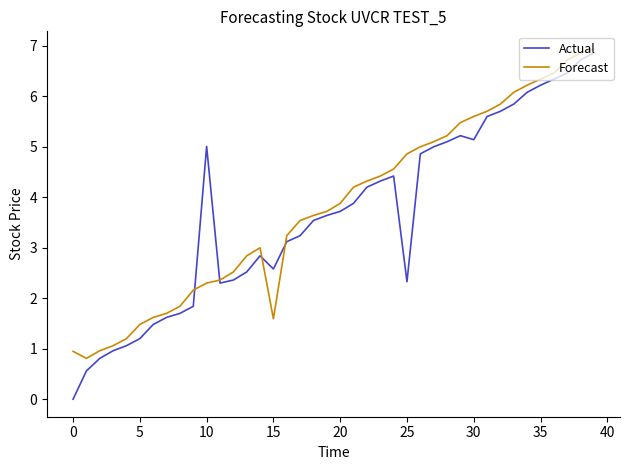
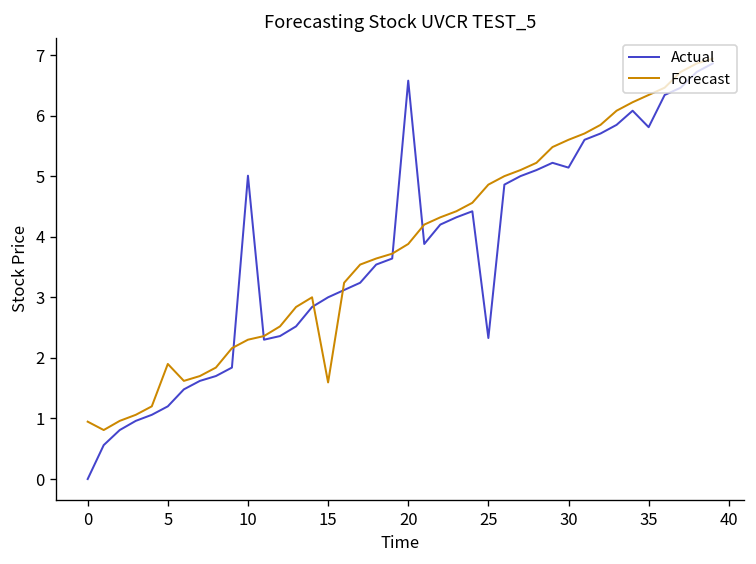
Forecast, 5: 1.5 -> 1.9
Actual, 15: 2.6 -> 3.0
Actual, 20: 3.7 -> 6.6
Actual, 35: 6.2 -> 5.8
